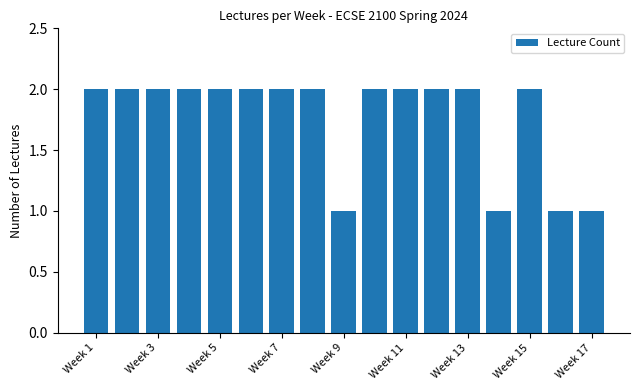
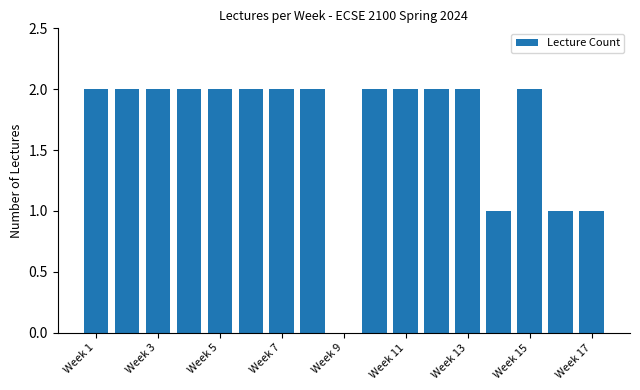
Week 9: 1 -> 0
